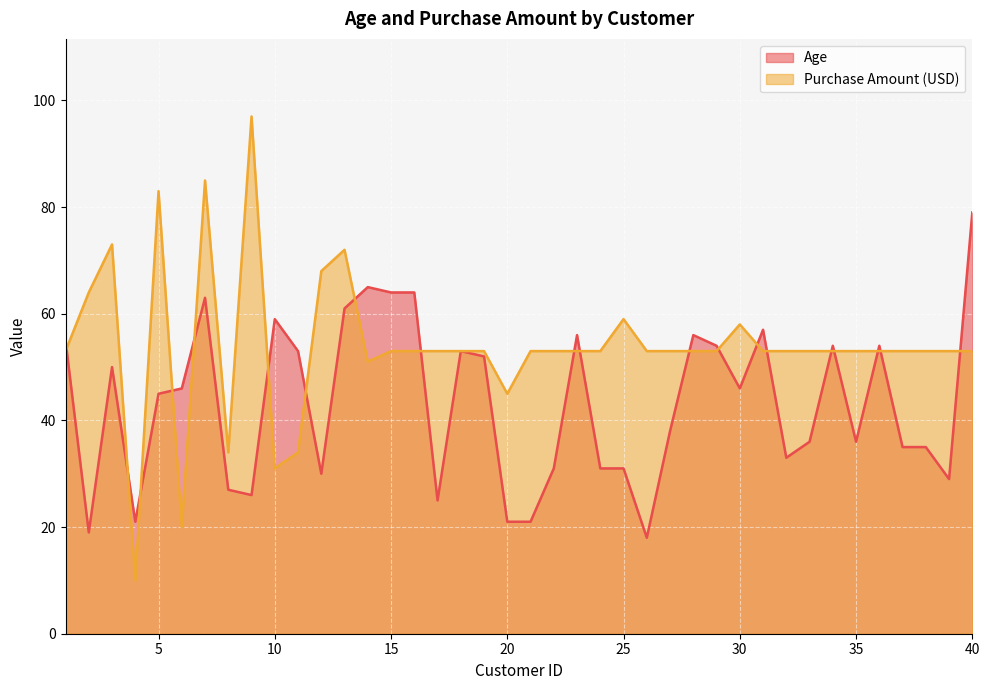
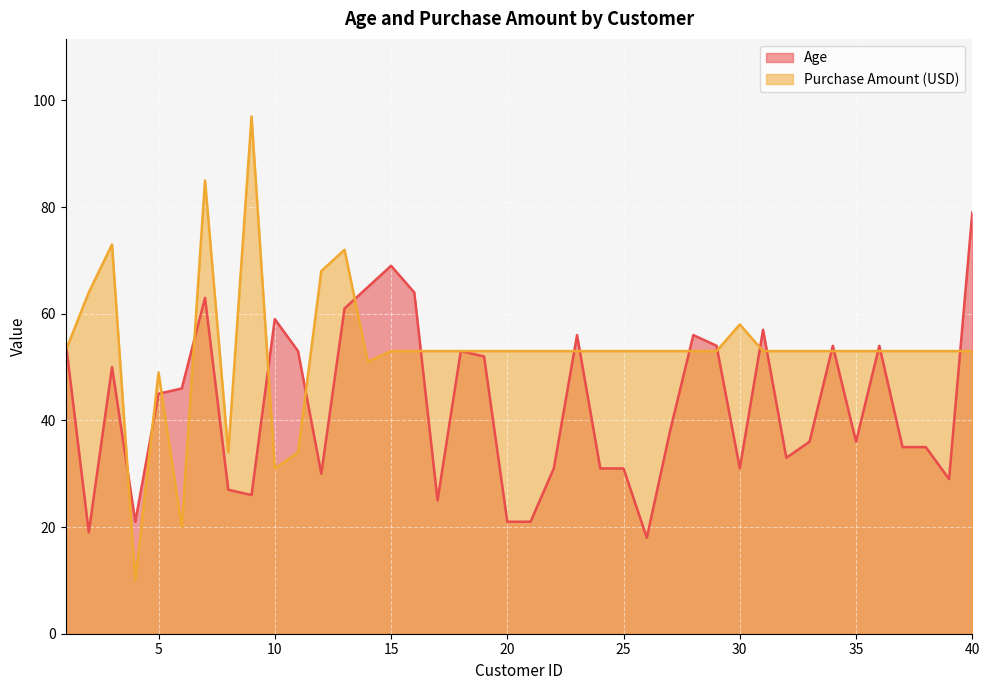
Purchase Amount (USD), 5: 83 -> 49
Age, 15: 64 -> 69
Purchase Amount (USD), 20: 45 -> 53
Purchase Amount (USD), 25: 59 -> 53
Age, 30: 46 -> 31
